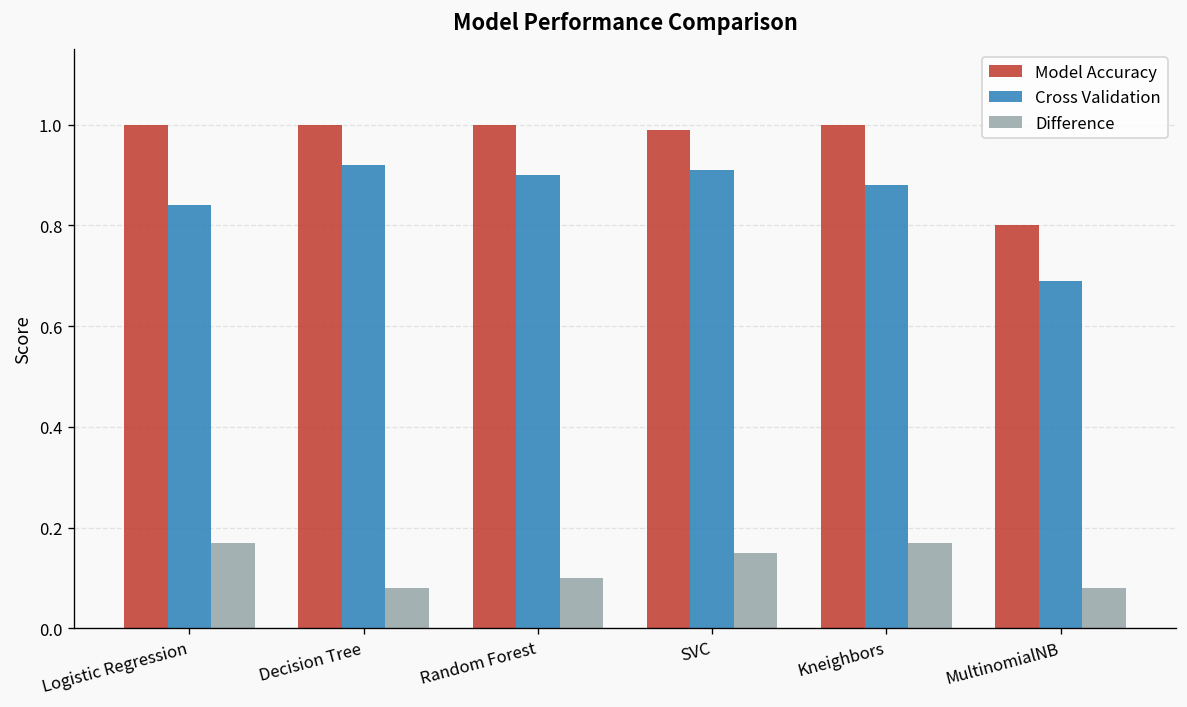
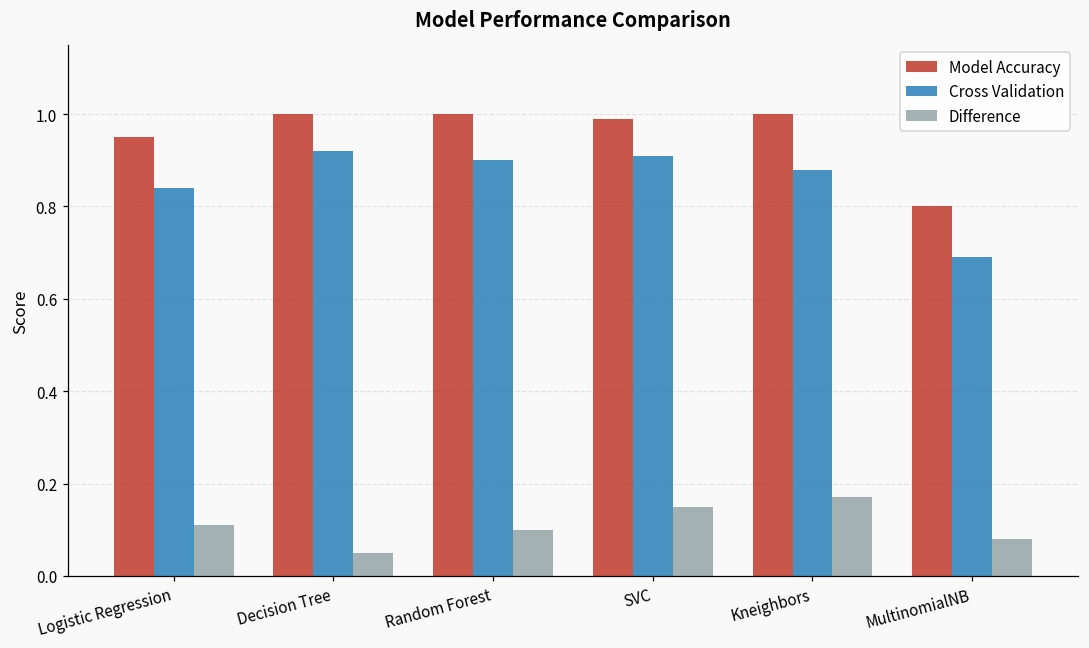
Model Accuracy, Logistic Regression: 1.00 -> 0.95
Difference, Logistic Regression: 0.17 -> 0.11
Difference, Decision Tree: 0.08 -> 0.05
